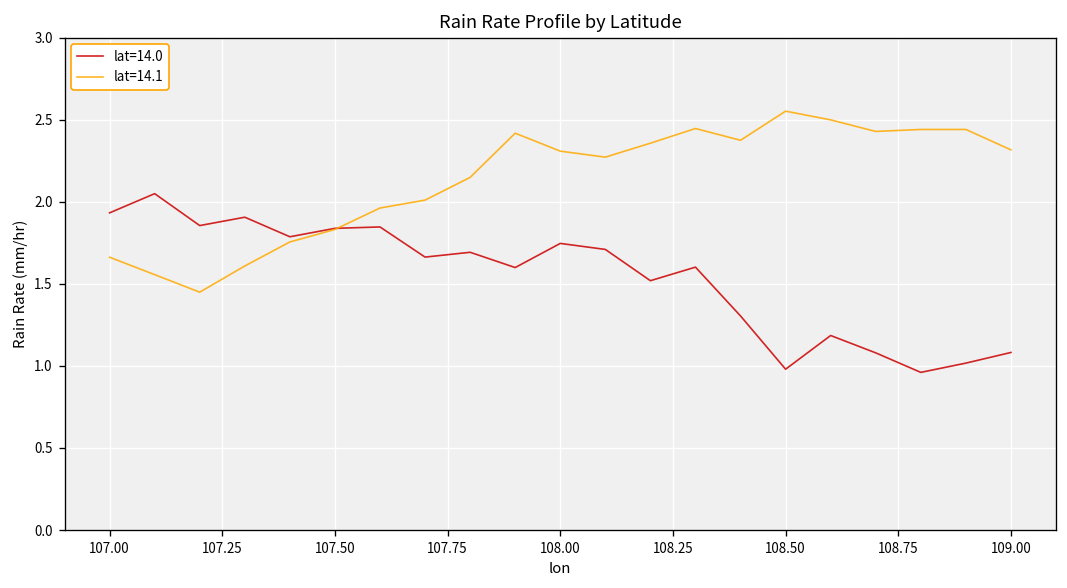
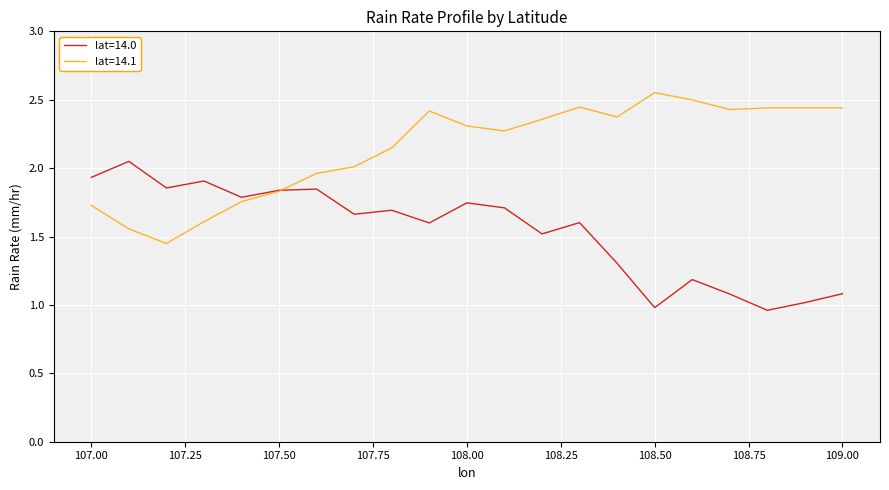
lat=14.1, 107.00: 1.66 -> 1.73
lat=14.1, 109.00: 2.32 -> 2.44
